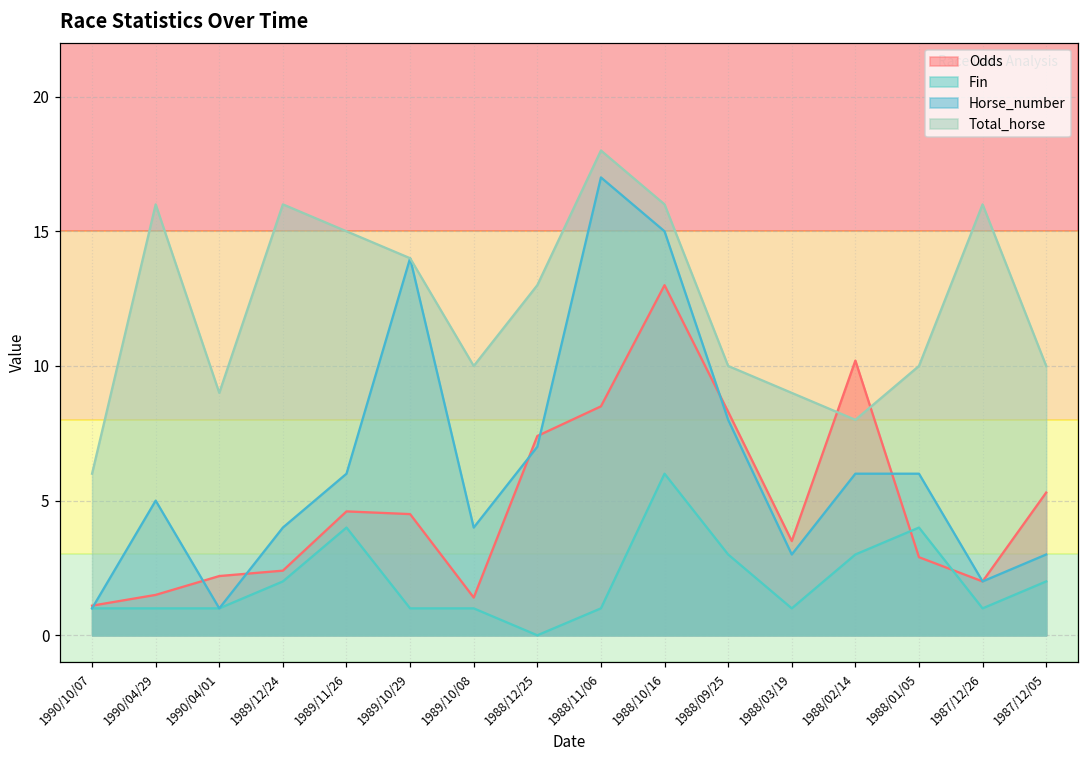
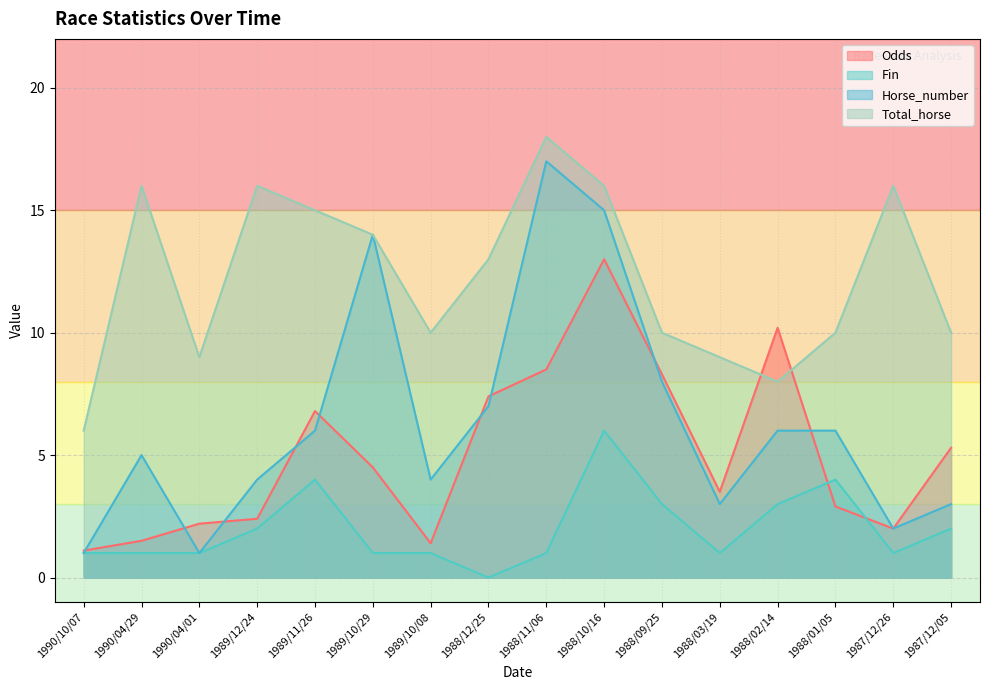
Odds, 1989/11/26: 4.6 -> 6.8
